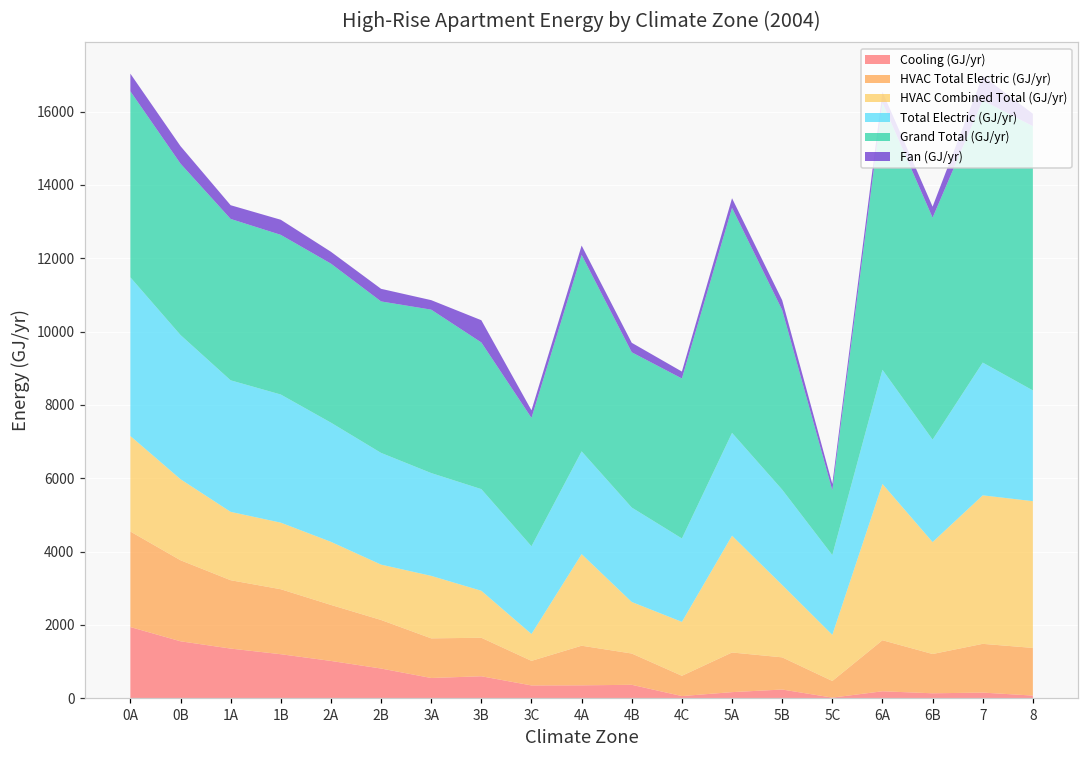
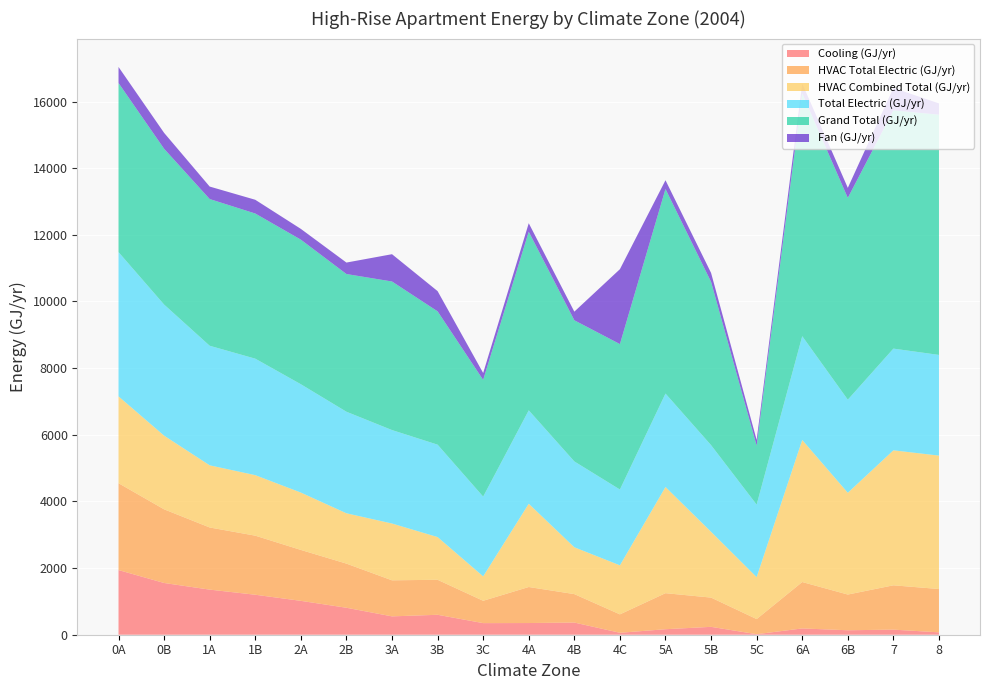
Fan (GJ/yr), 3A: 300 -> 800
Fan (GJ/yr), 4C: 200 -> 2200
Total Electric (GJ/yr), 7: 3600 -> 3100
